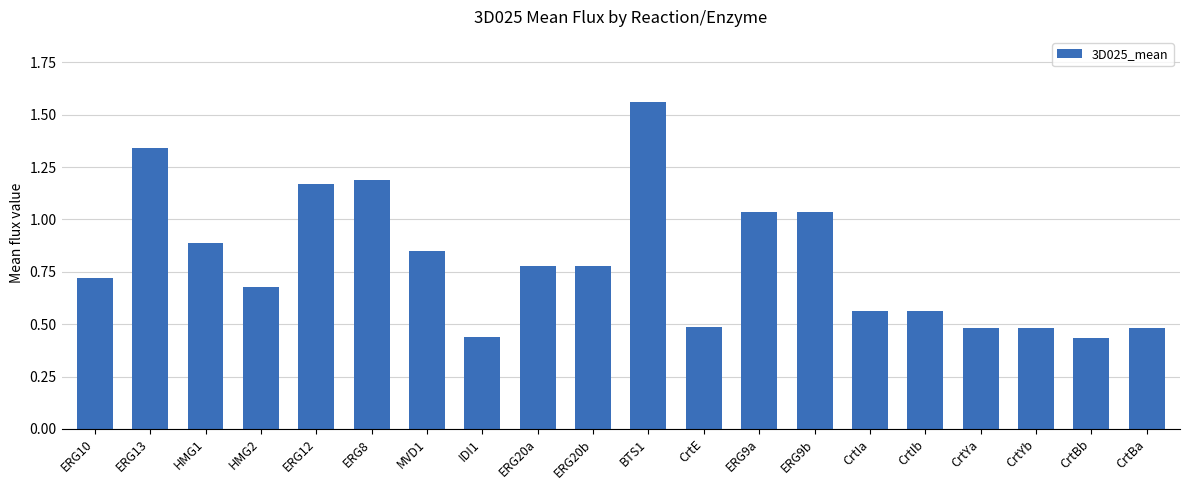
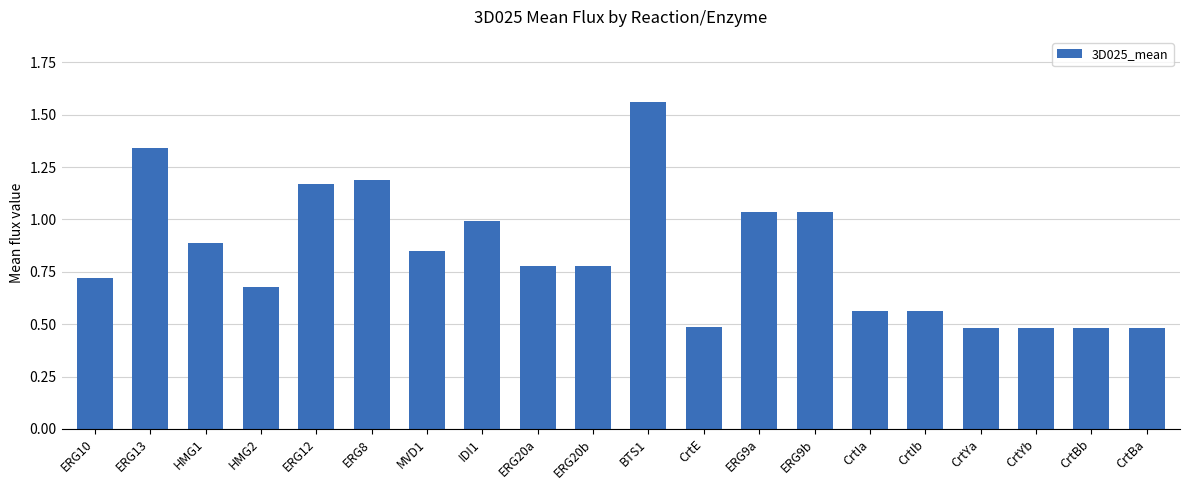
IDI1: 0.44 -> 0.99
CrtBb: 0.43 -> 0.48
